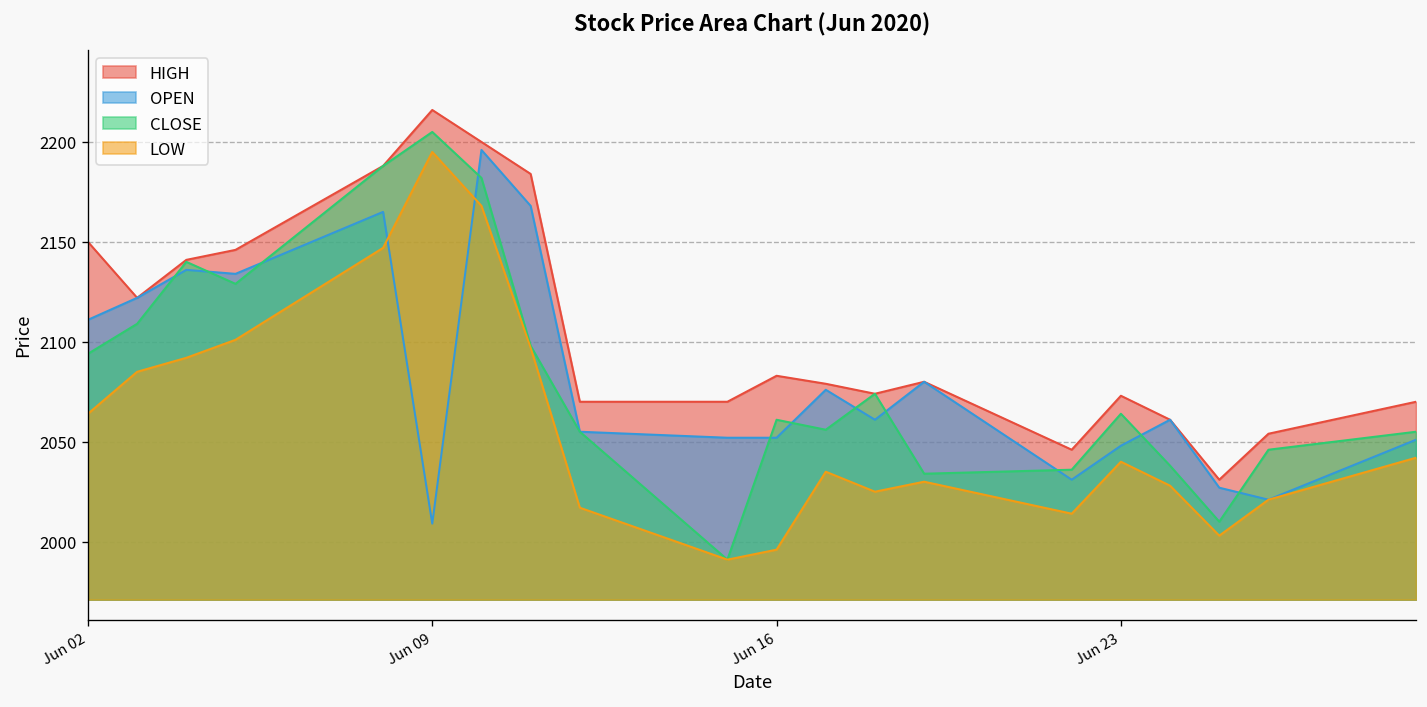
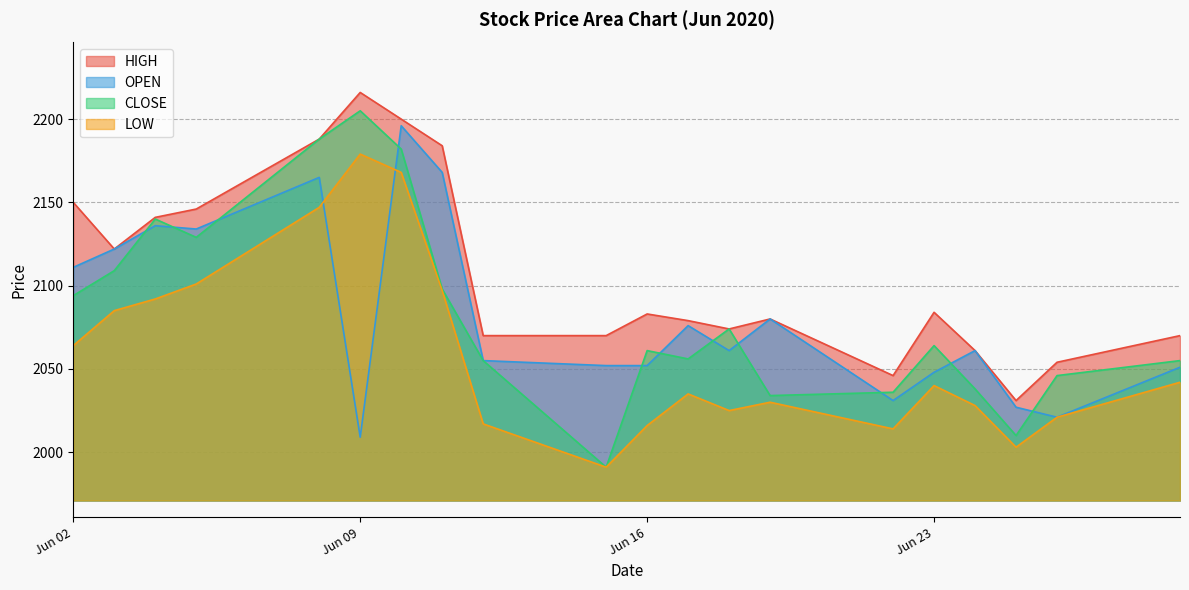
LOW, Jun 09: 2195 -> 2179
LOW, Jun 16: 1996 -> 2016
HIGH, Jun 23: 2073 -> 2084
